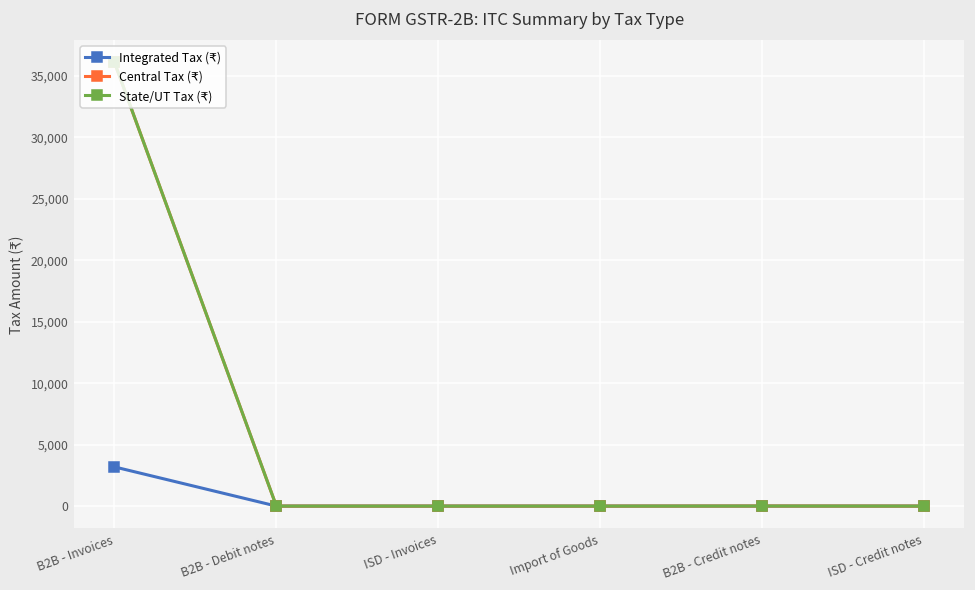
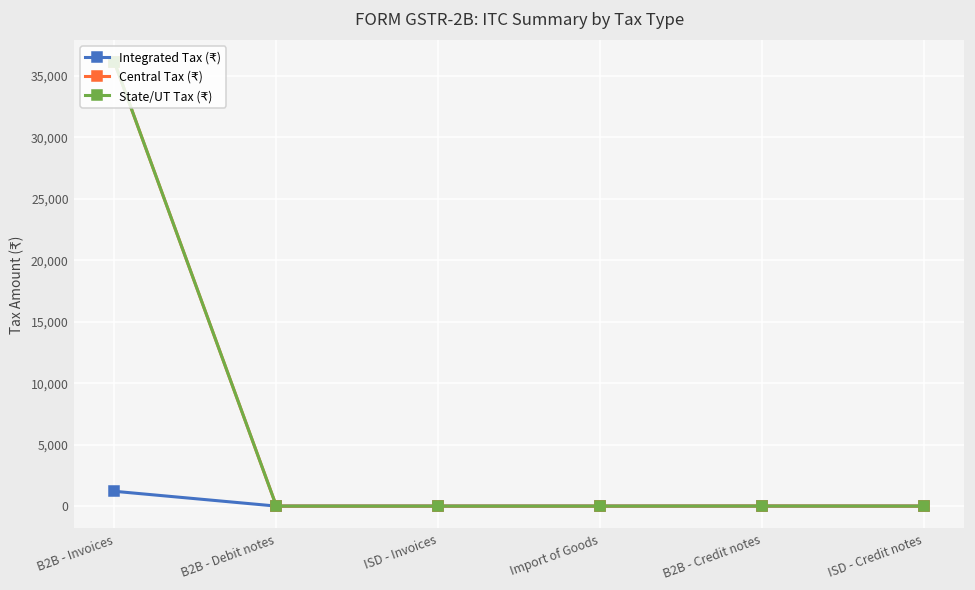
Integrated Tax (₹), B2B - Invoices: 3,200 -> 1,200
